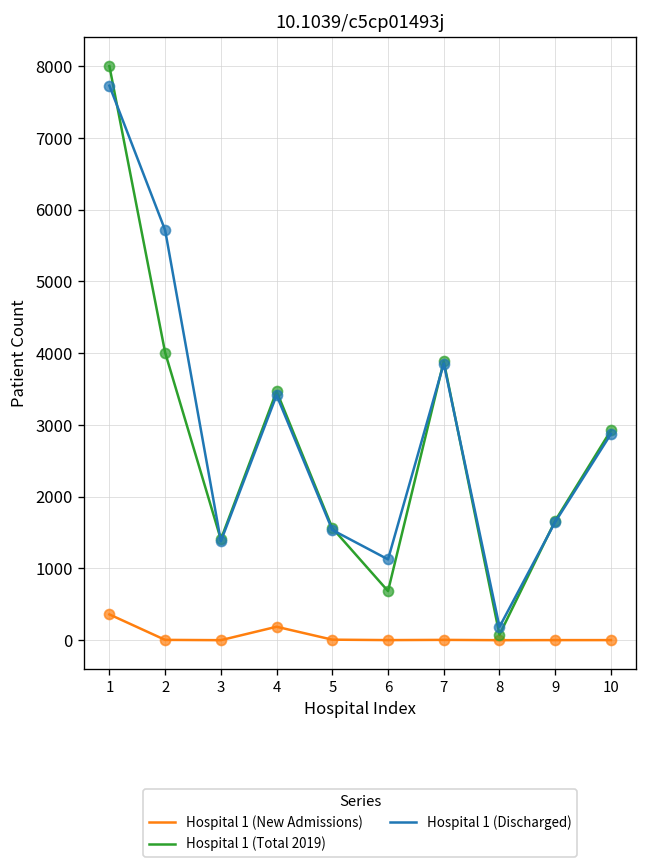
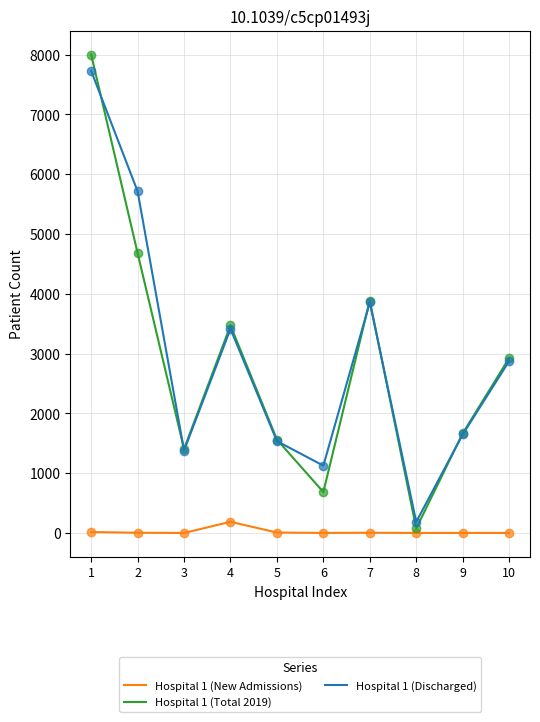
Hospital 1 (New Admissions), 1: 400 -> 0
Hospital 1 (Total 2019), 2: 4000 -> 4700
